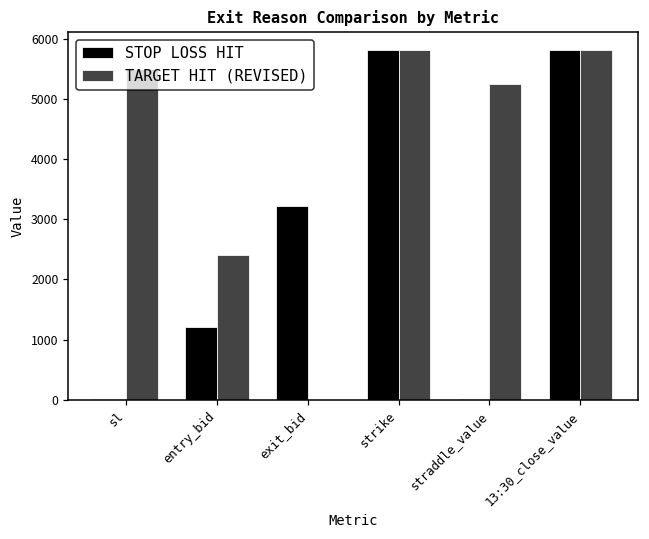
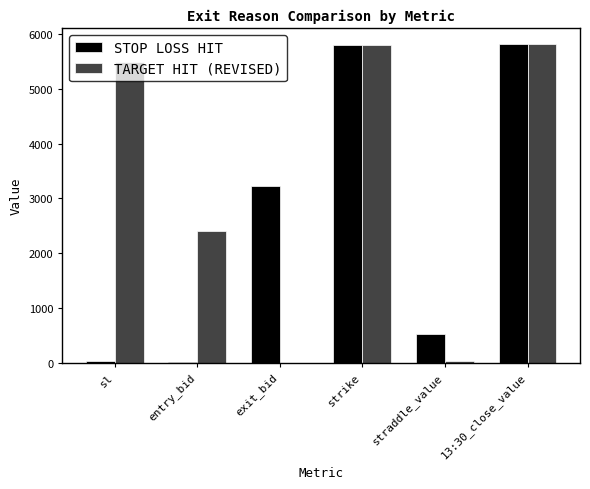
STOP LOSS HIT, entry_bid: 1200 -> 0
STOP LOSS HIT, straddle_value: 0 -> 500
TARGET HIT (REVISED), straddle_value: 5300 -> 0
